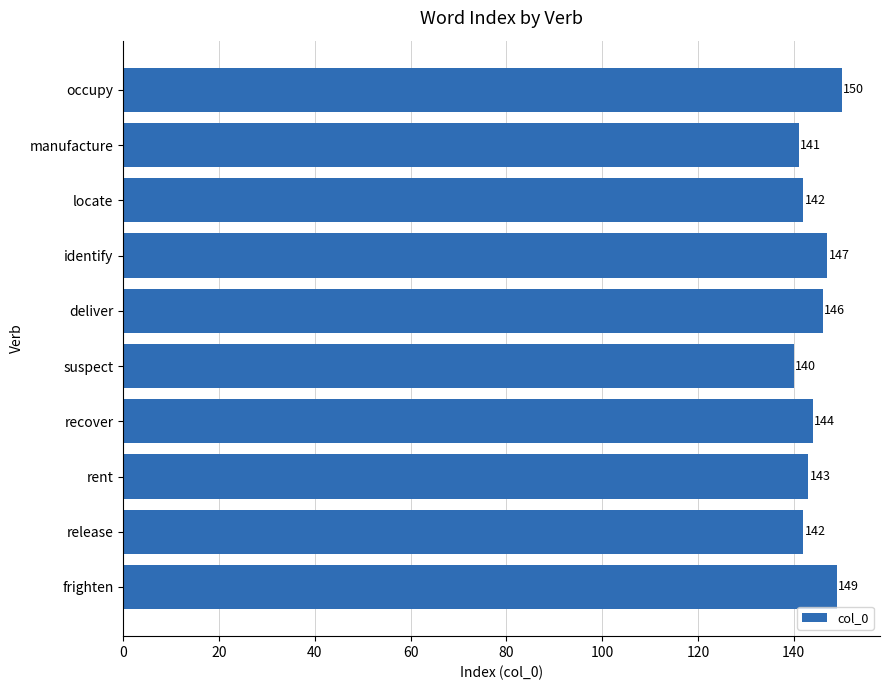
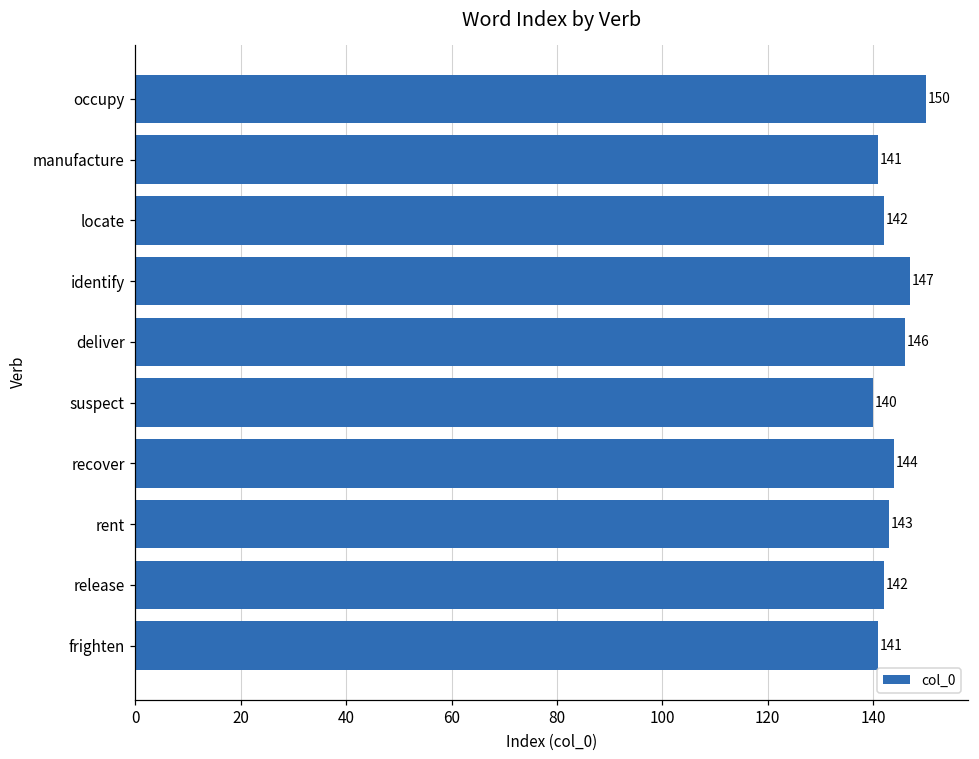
frighten: 149 -> 141
